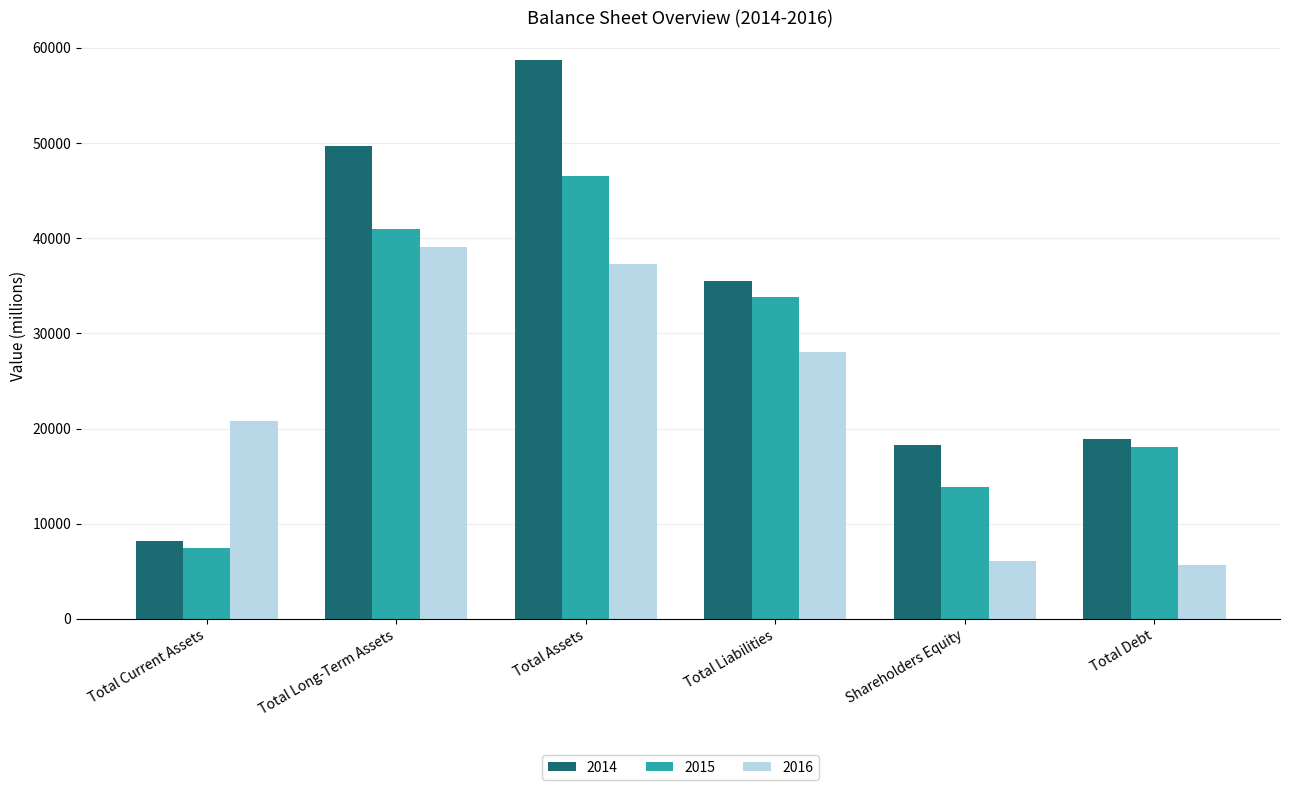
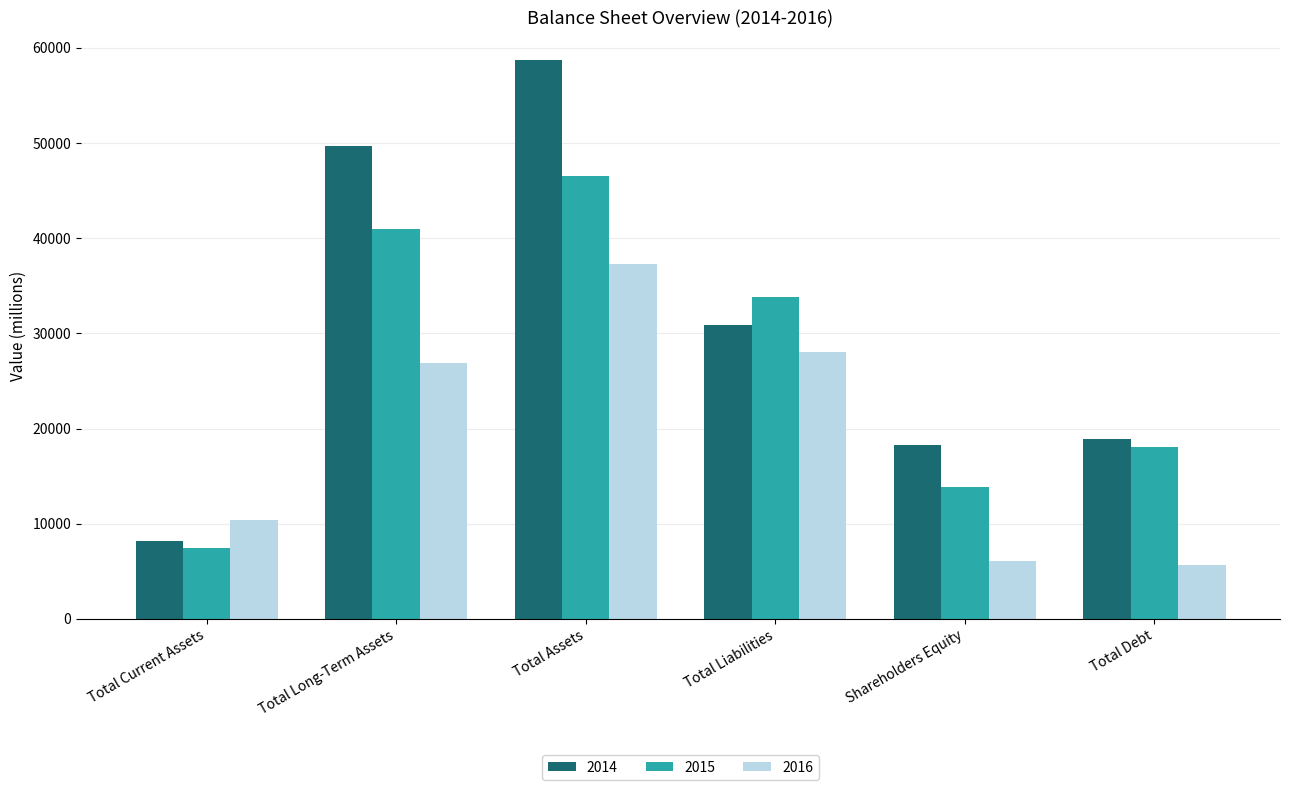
2016, Total Current Assets: 21000 -> 10000
2016, Total Long-Term Assets: 39000 -> 27000
2014, Total Liabilities: 35000 -> 31000
